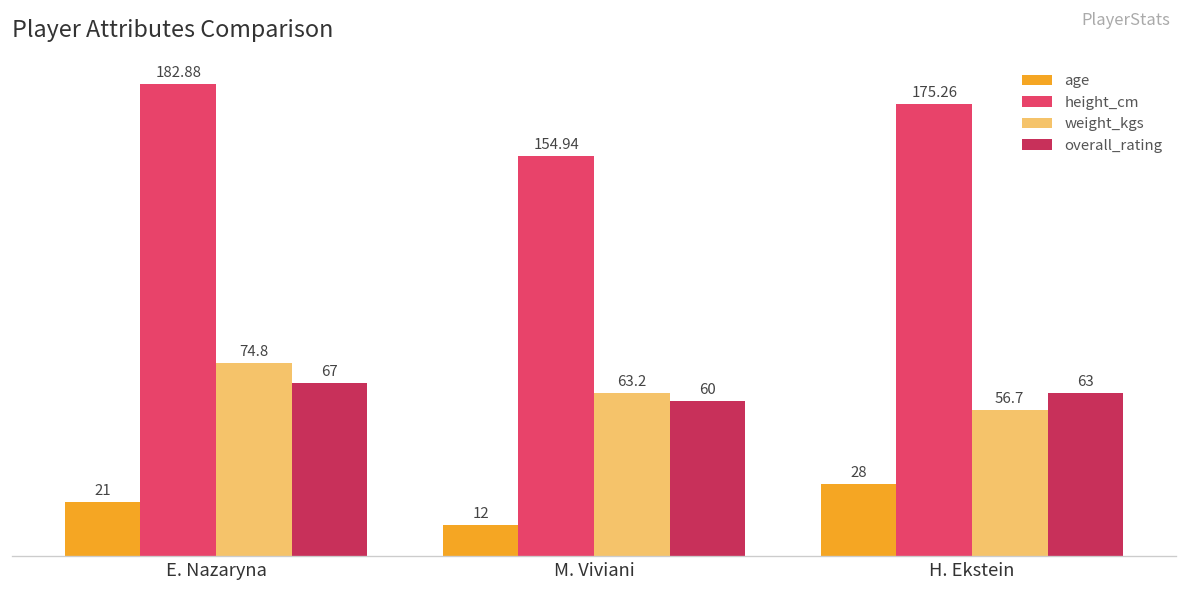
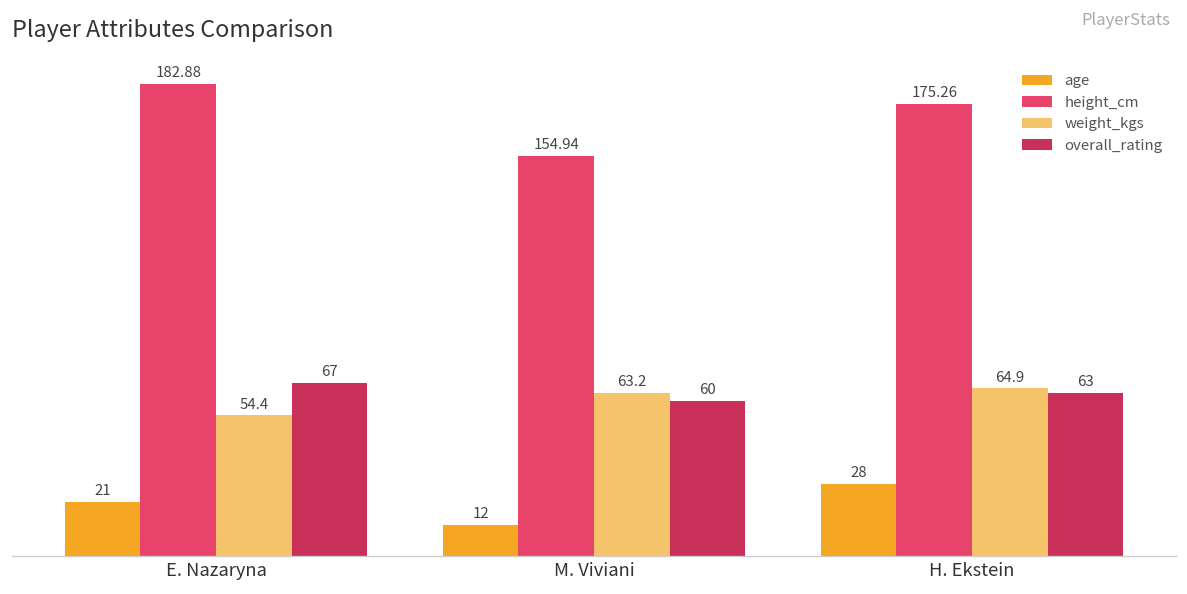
weight_kgs, E. Nazaryna: 74.8 -> 54.4
weight_kgs, H. Ekstein: 56.7 -> 64.9
